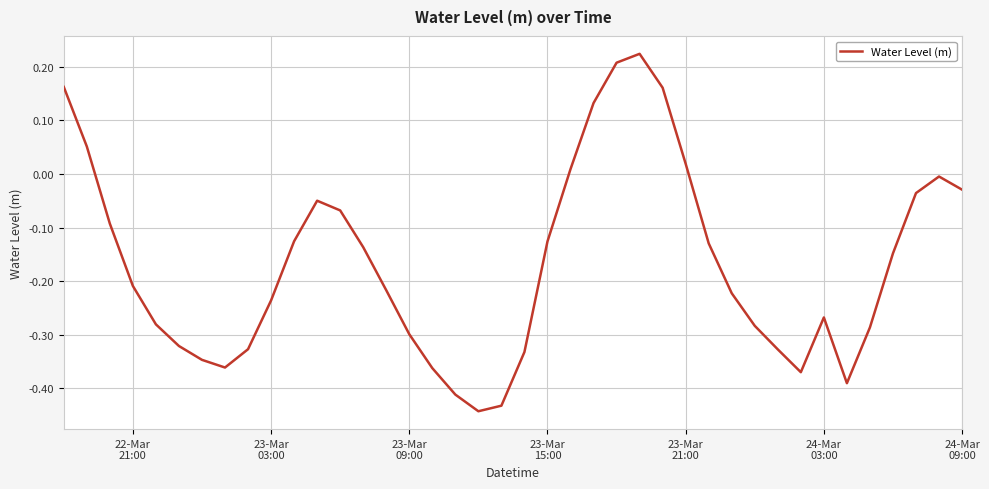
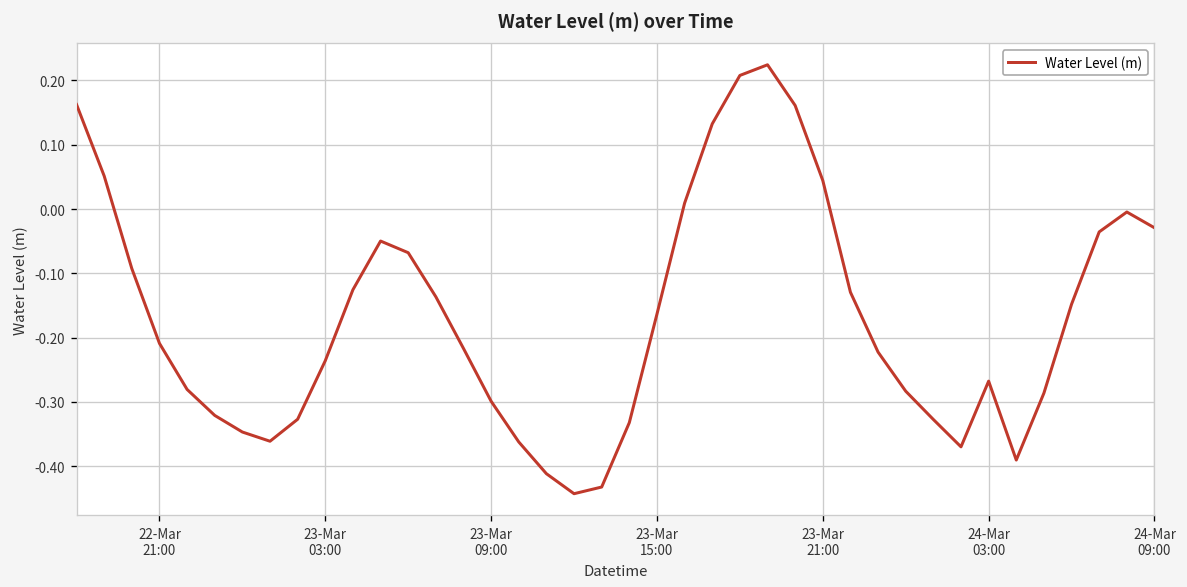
23-Mar 15:00: -0.13 -> -0.16
23-Mar 21:00: 0.02 -> 0.04
